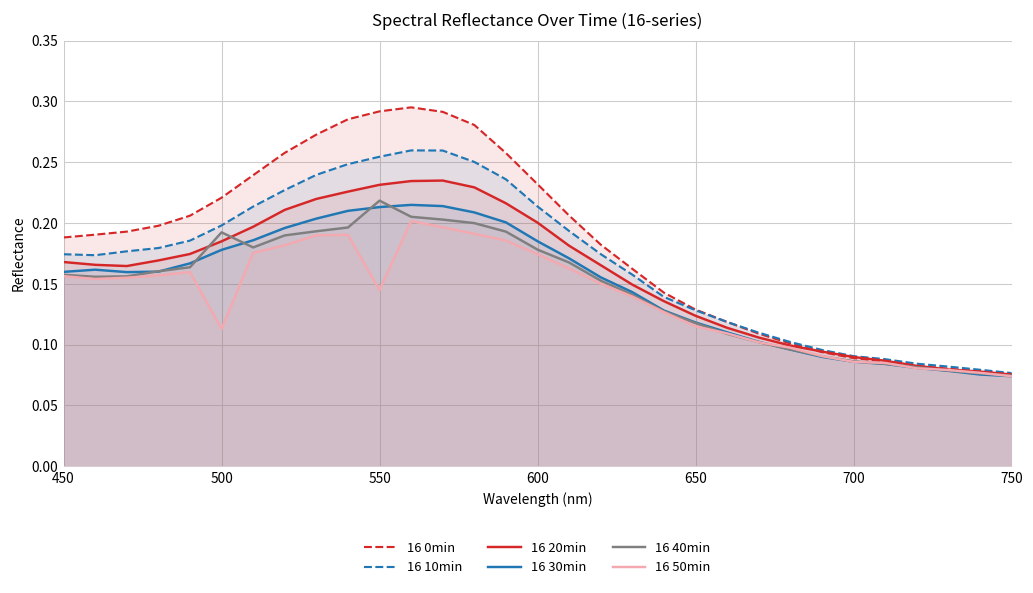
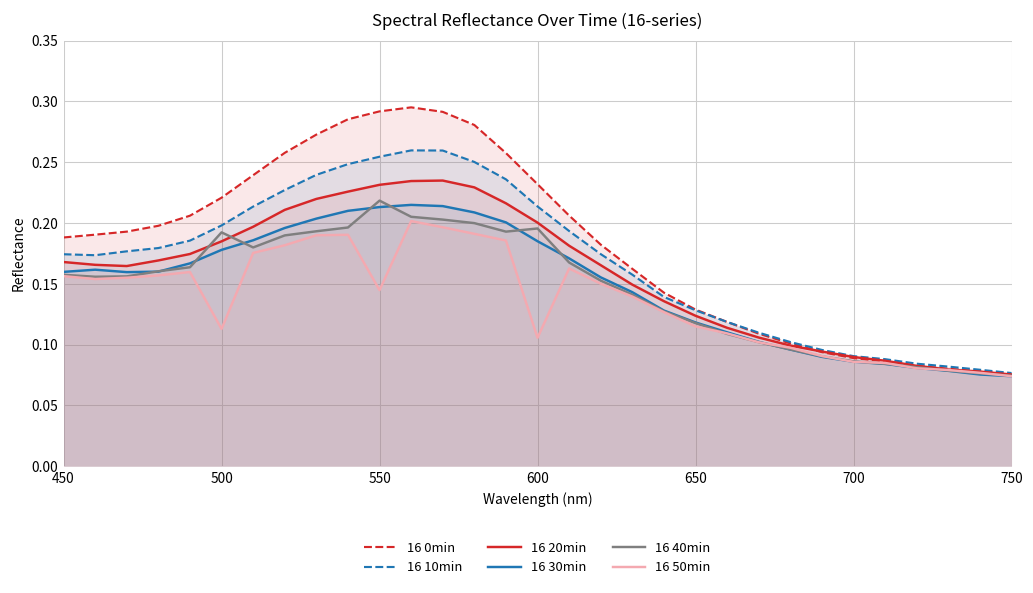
16 40min, 600: 0.178 -> 0.196
16 50min, 600: 0.174 -> 0.106
